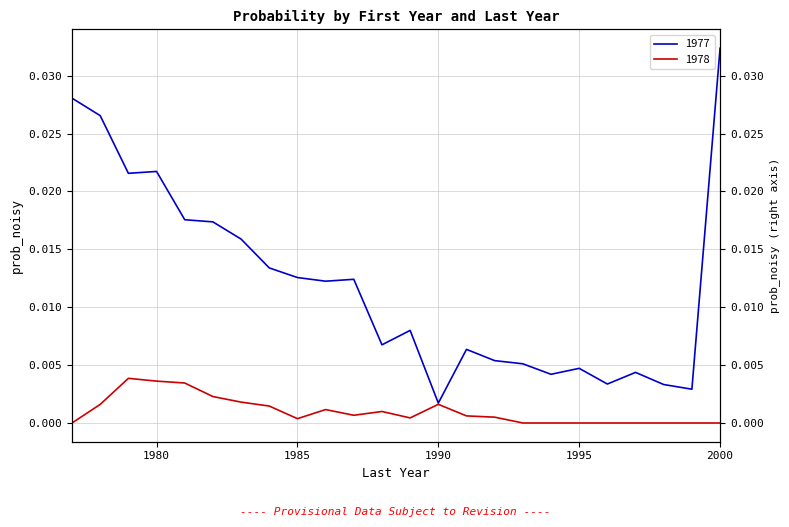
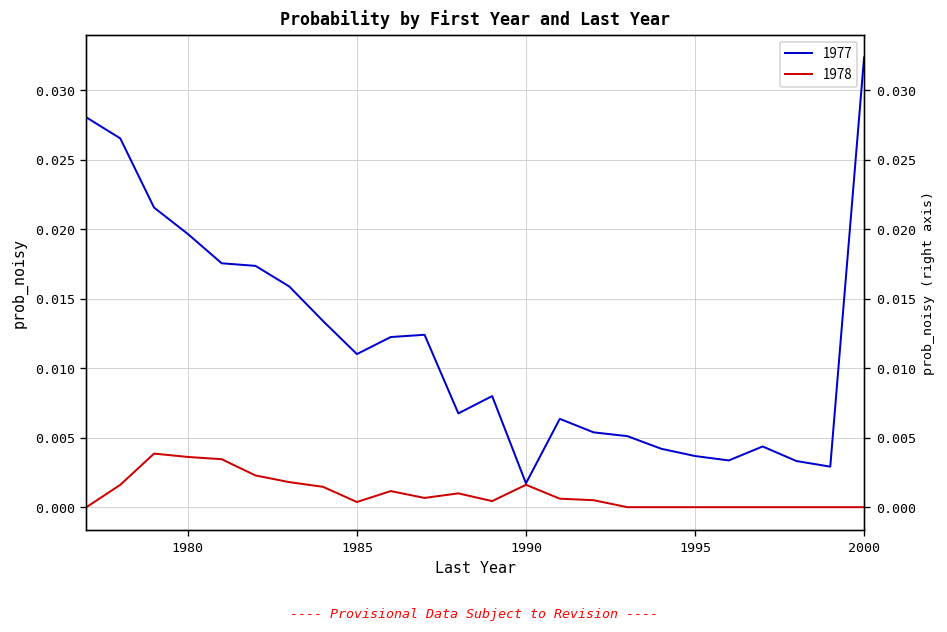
1977, 1980: 0.0217 -> 0.0197
1977, 1985: 0.0126 -> 0.0110
1977, 1995: 0.0047 -> 0.0037
